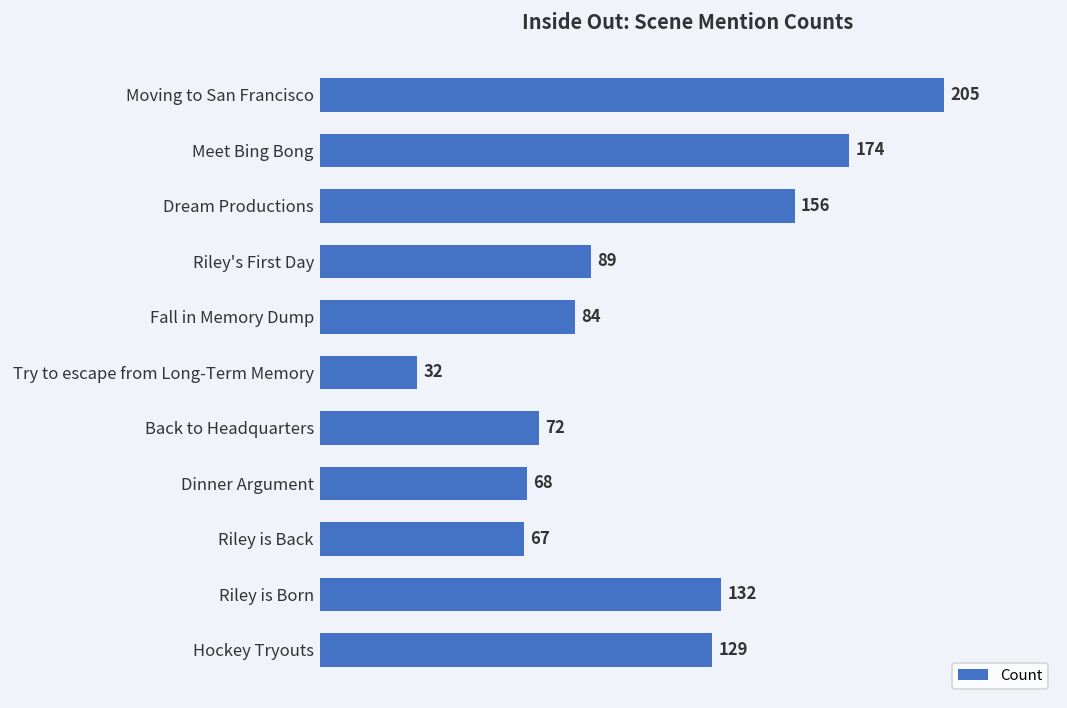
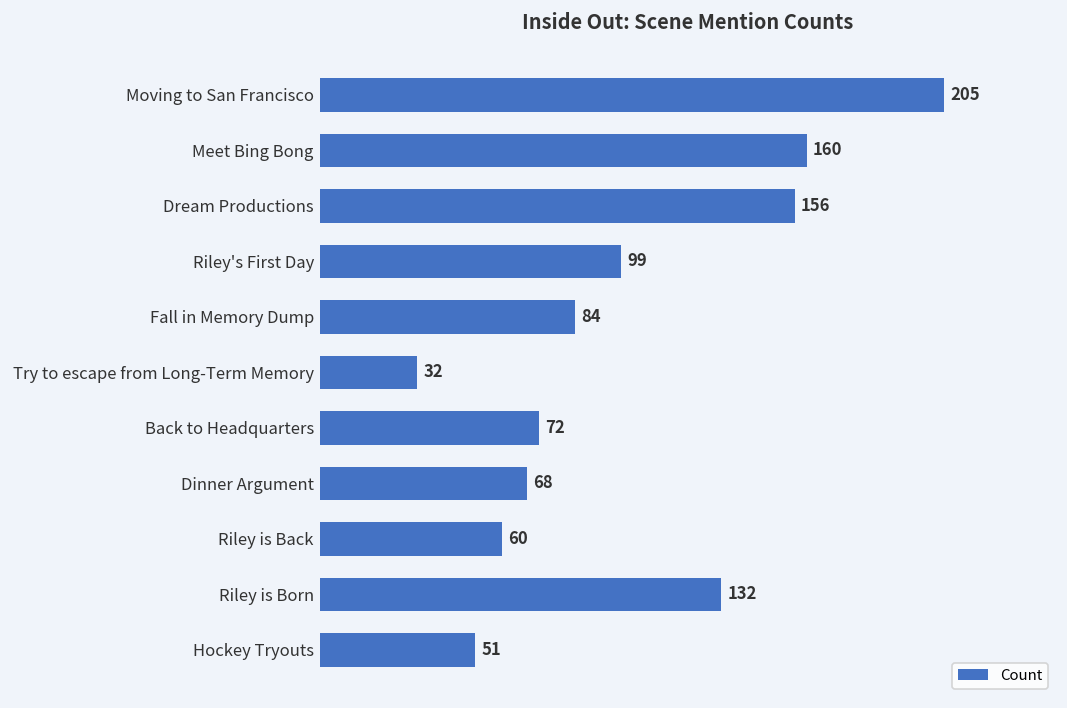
Meet Bing Bong: 174 -> 160
Riley's First Day: 89 -> 99
Riley is Back: 67 -> 60
Hockey Tryouts: 129 -> 51
